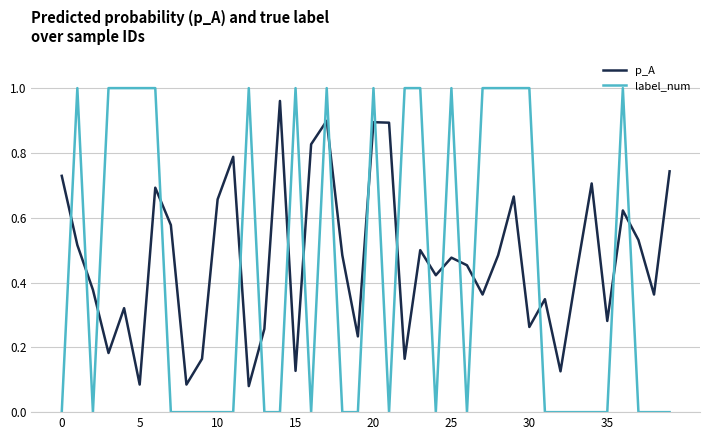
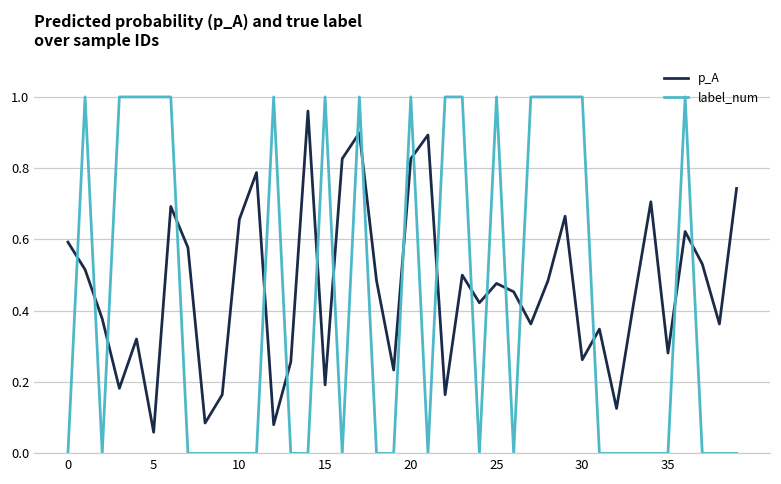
p_A, 0: 0.73 -> 0.59
p_A, 5: 0.09 -> 0.06
p_A, 15: 0.13 -> 0.19
p_A, 20: 0.89 -> 0.83
